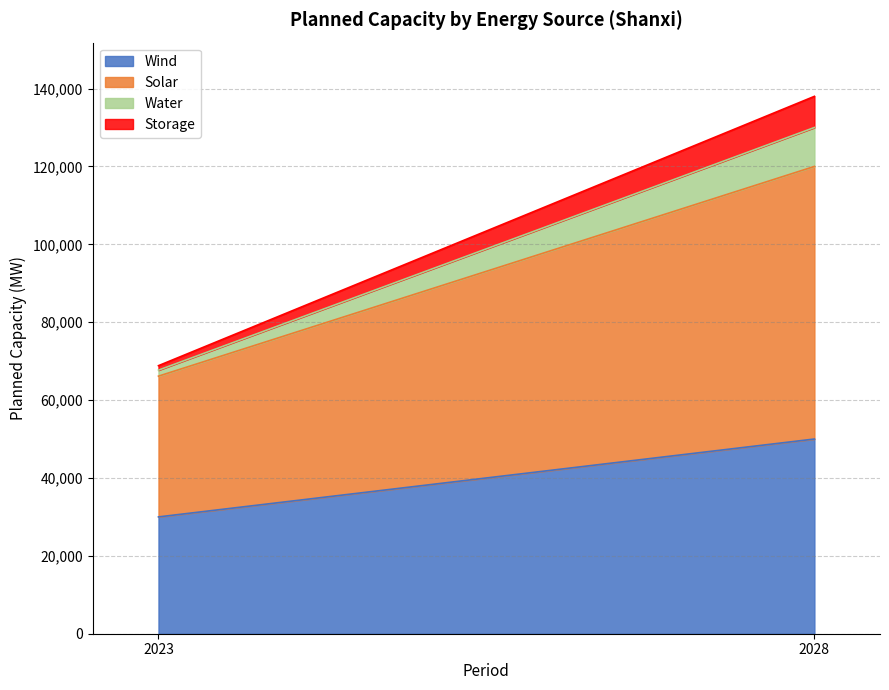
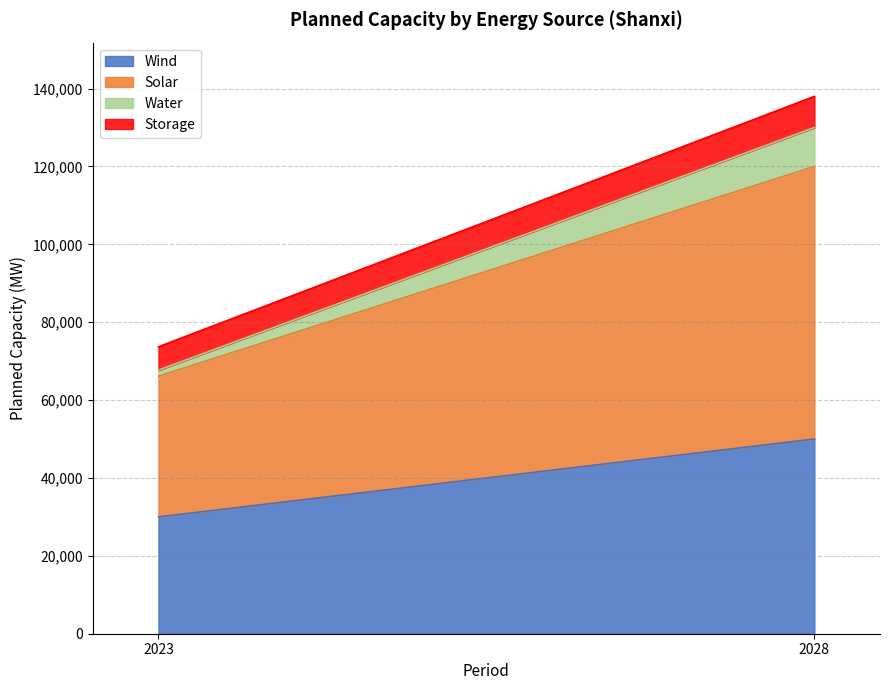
Storage, 2023: 1,000 -> 6,000
